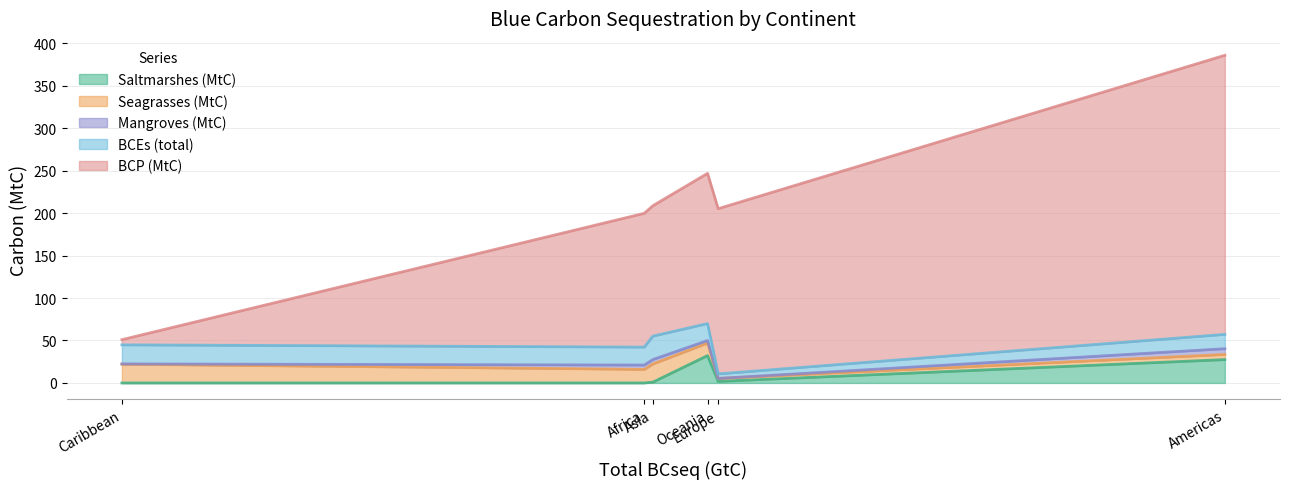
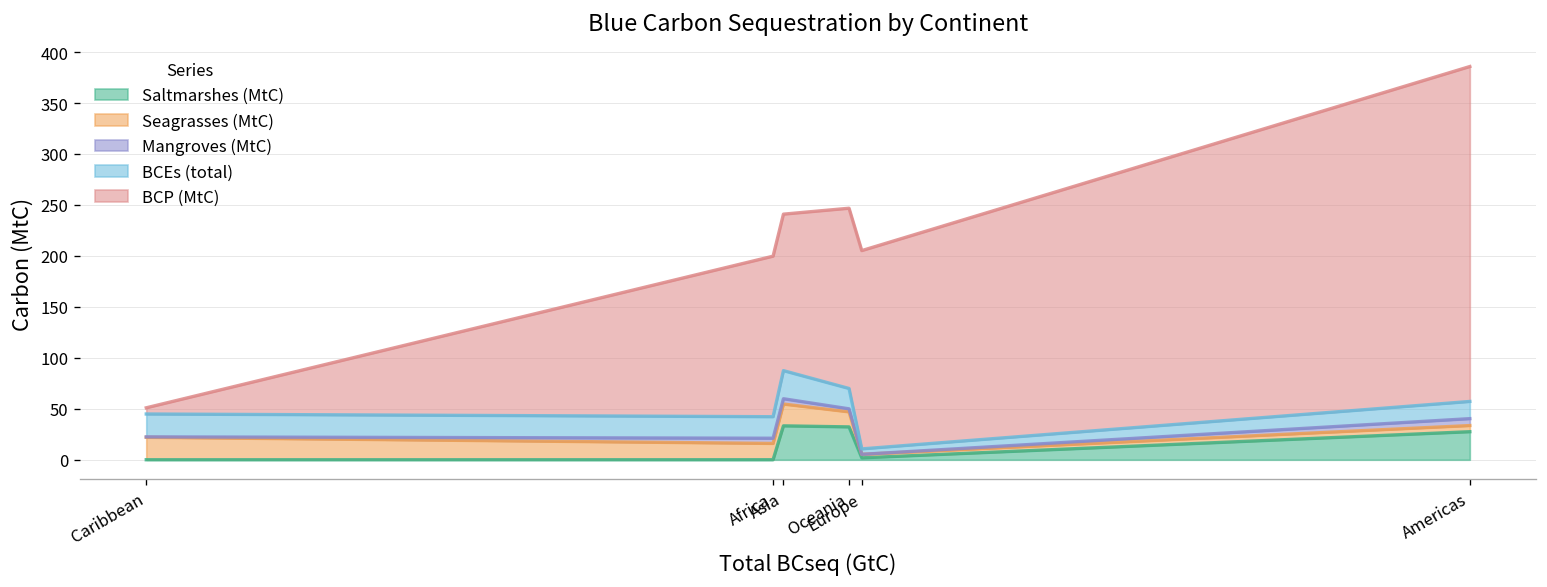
Saltmarshes (MtC), Asia: 0 -> 30
